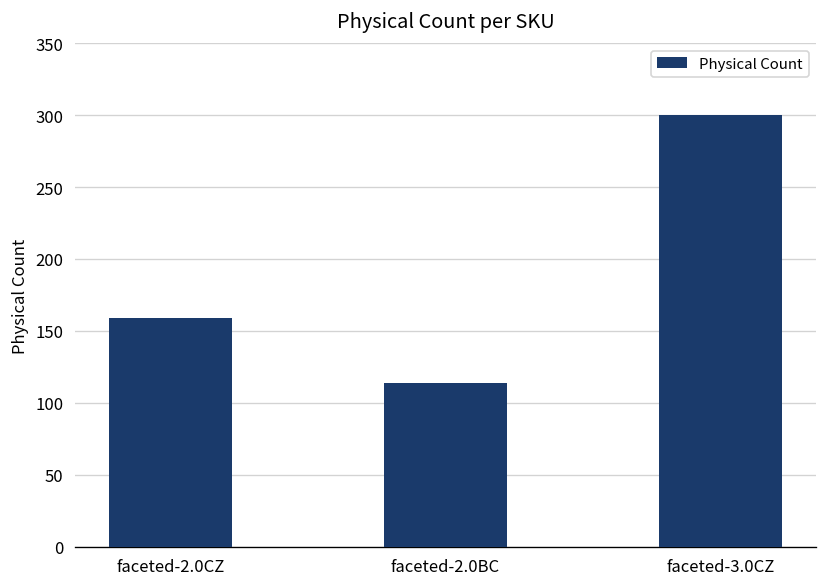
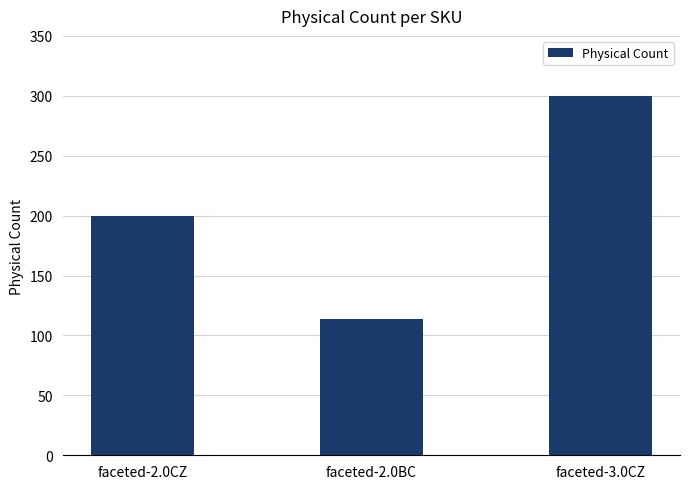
faceted-2.0CZ: 159 -> 200
